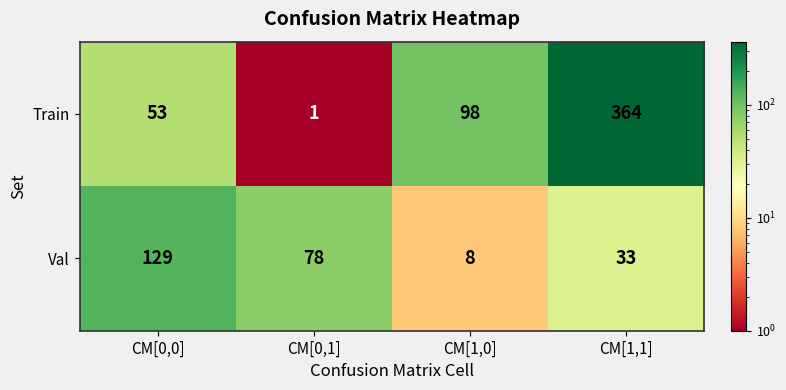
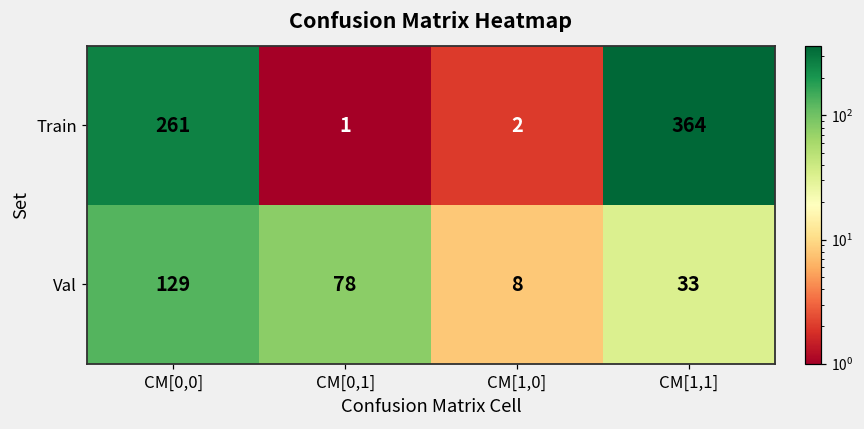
Train, CM[0,0]: 53 -> 261
Train, CM[1,0]: 98 -> 2
